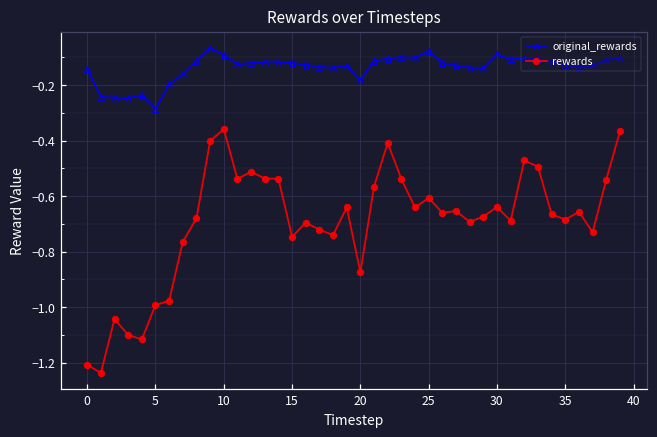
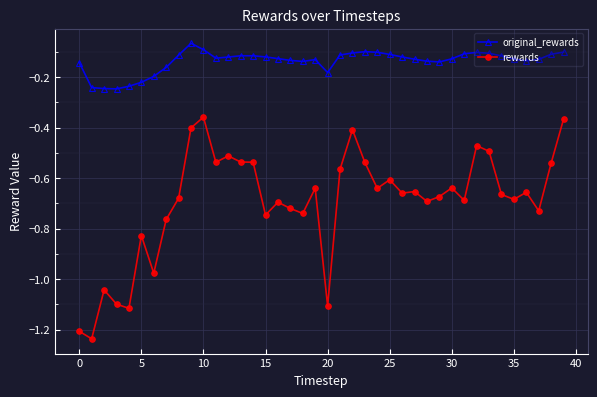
original_rewards, 5: -0.29 -> -0.22
rewards, 5: -0.99 -> -0.83
rewards, 20: -0.87 -> -1.11
original_rewards, 25: -0.08 -> -0.11
original_rewards, 30: -0.09 -> -0.13
